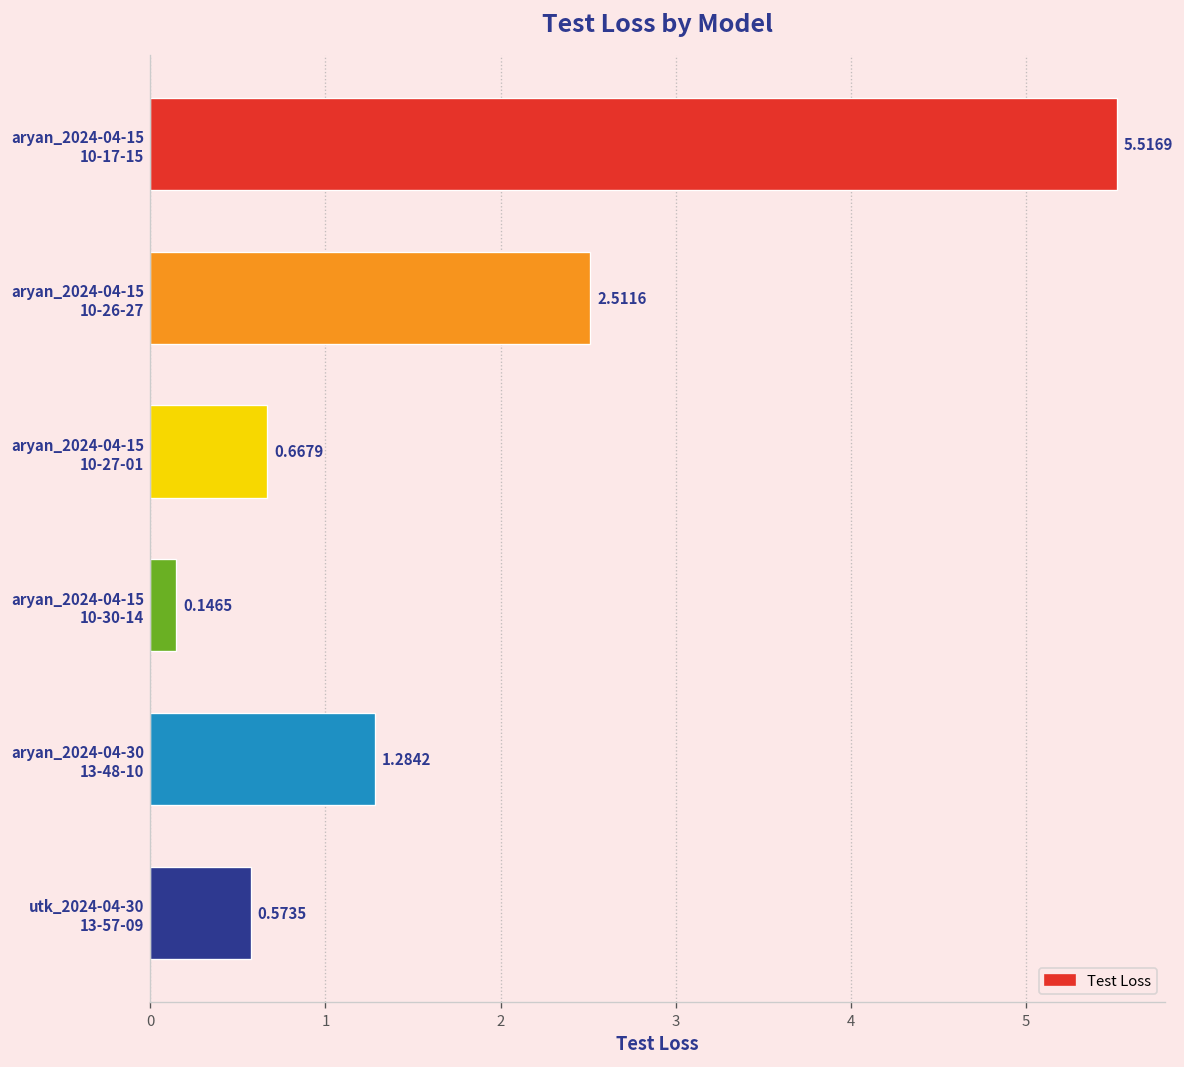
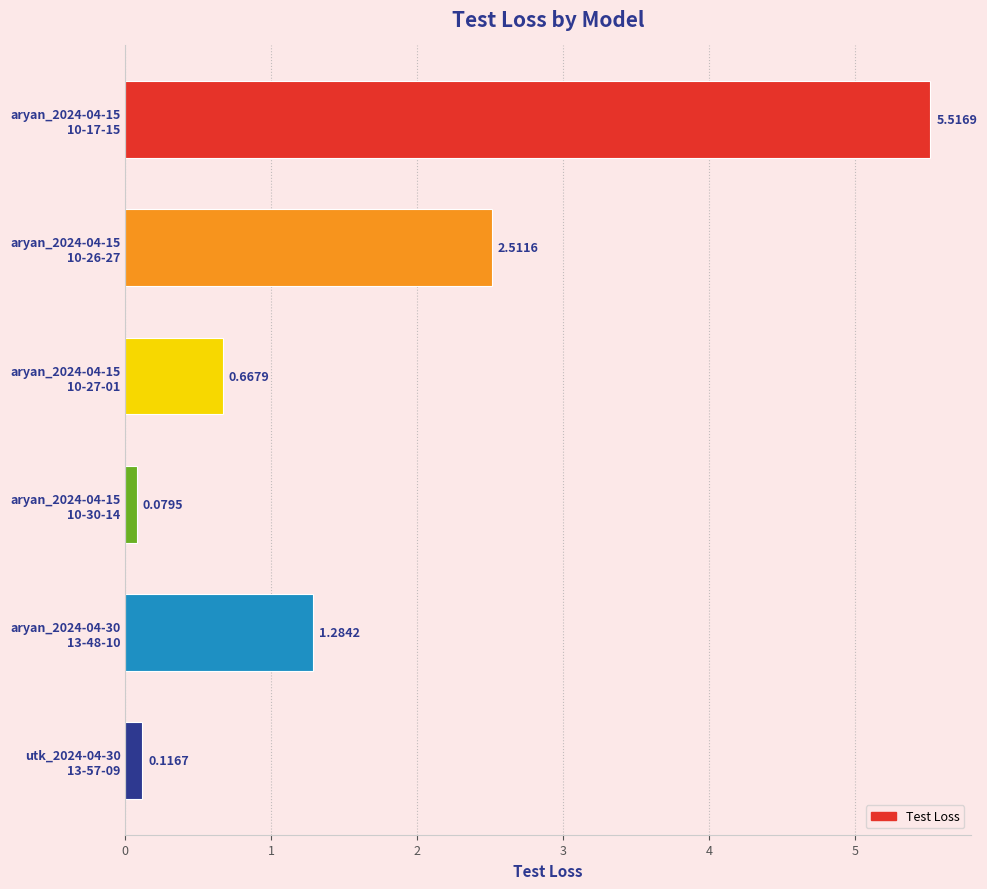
aryan_2024-04-15 10-30-14: 0.1465 -> 0.0795
utk_2024-04-30 13-57-09: 0.5735 -> 0.1167
